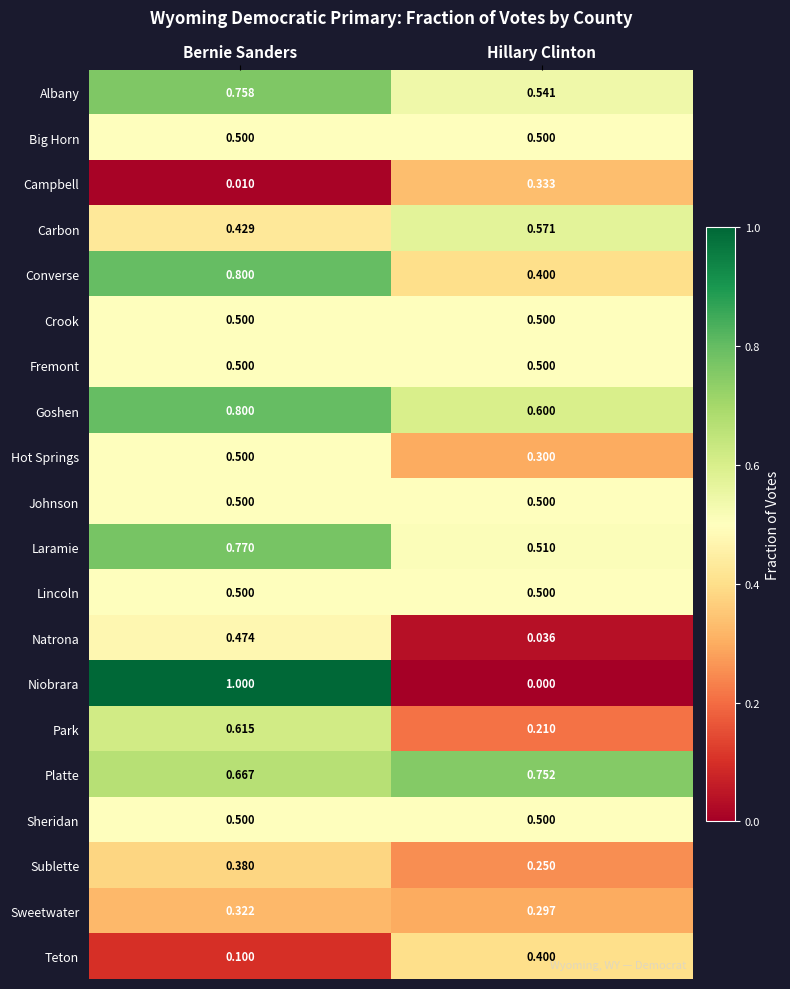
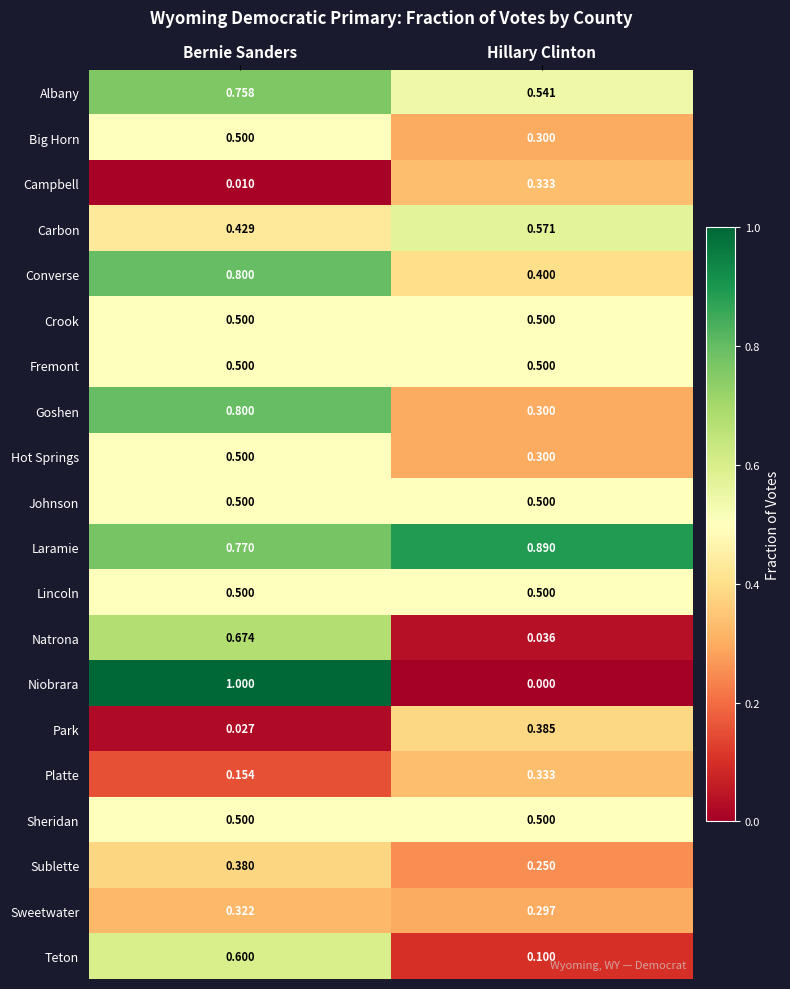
Big Horn, Hillary Clinton: 0.500 -> 0.300
Goshen, Hillary Clinton: 0.600 -> 0.300
Laramie, Hillary Clinton: 0.510 -> 0.890
Natrona, Bernie Sanders: 0.474 -> 0.674
Park, Bernie Sanders: 0.615 -> 0.027
Park, Hillary Clinton: 0.210 -> 0.385
Platte, Bernie Sanders: 0.667 -> 0.154
Platte, Hillary Clinton: 0.752 -> 0.333
Teton, Bernie Sanders: 0.100 -> 0.600
Teton, Hillary Clinton: 0.400 -> 0.100
